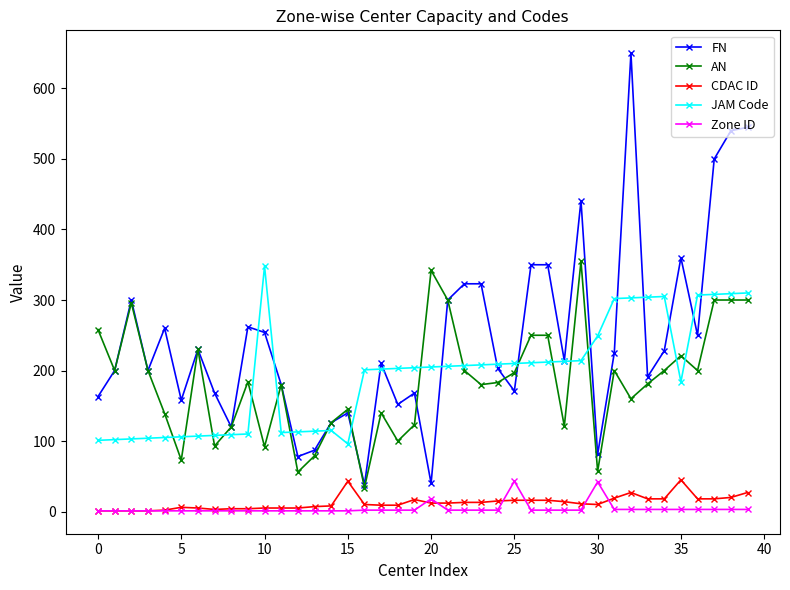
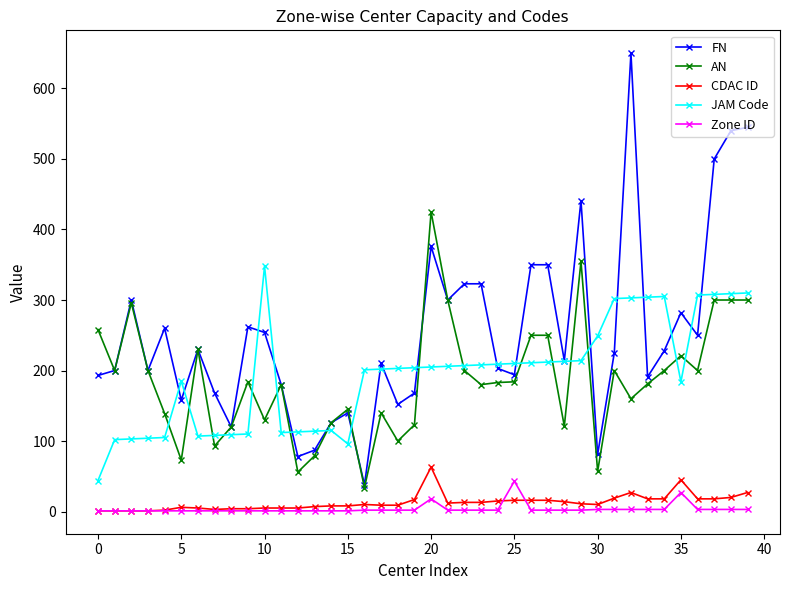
FN, 0: 160 -> 190
JAM Code, 0: 100 -> 40
JAM Code, 5: 110 -> 190
AN, 10: 90 -> 130
CDAC ID, 15: 40 -> 10
FN, 20: 40 -> 380
AN, 20: 340 -> 430
CDAC ID, 20: 10 -> 60
FN, 25: 170 -> 190
AN, 25: 200 -> 180
Zone ID, 30: 40 -> 0
FN, 35: 360 -> 280
Zone ID, 35: 0 -> 30
